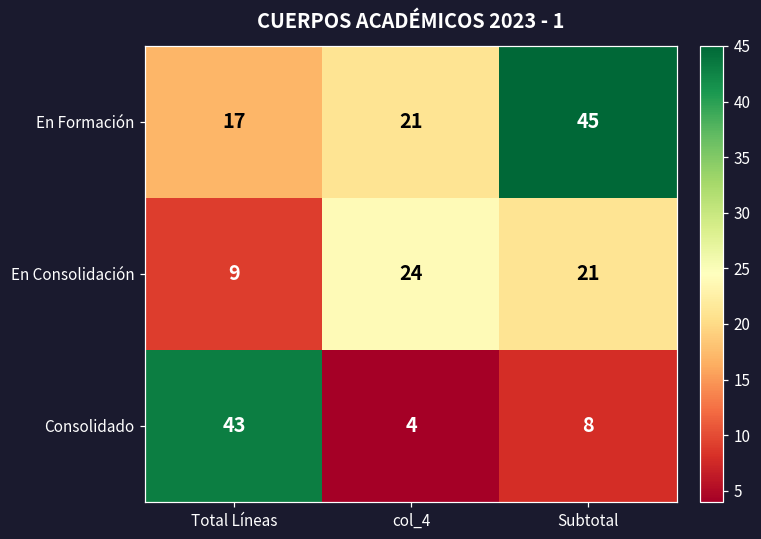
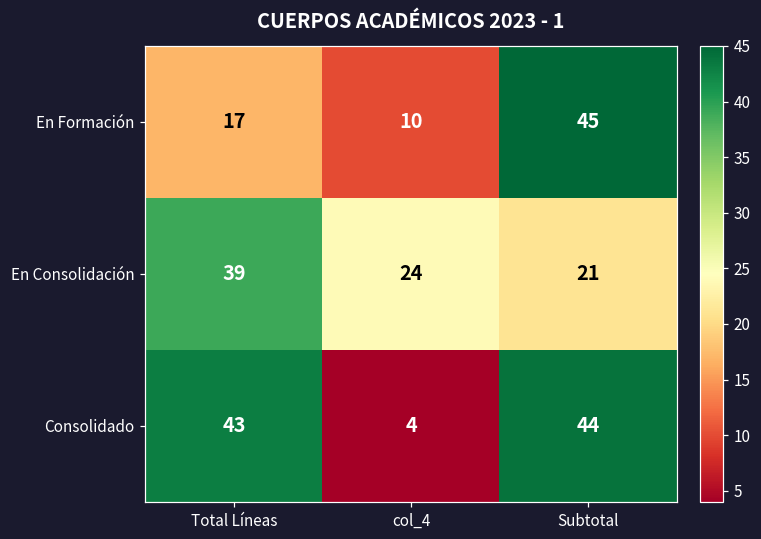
En Formación, col_4: 21 -> 10
En Consolidación, Total Líneas: 9 -> 39
Consolidado, Subtotal: 8 -> 44
